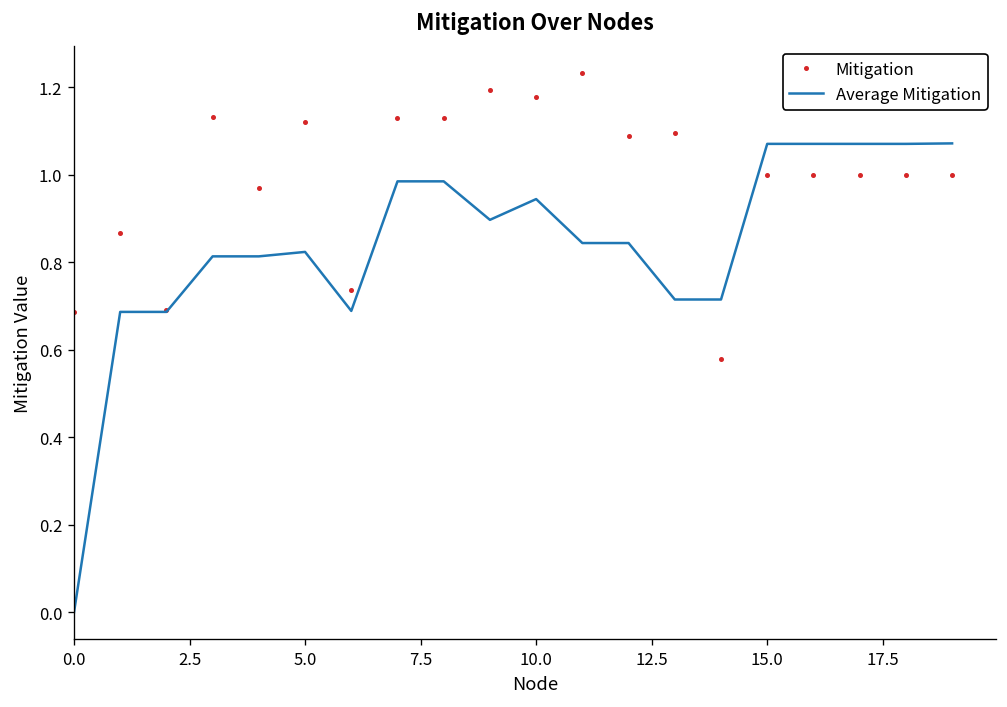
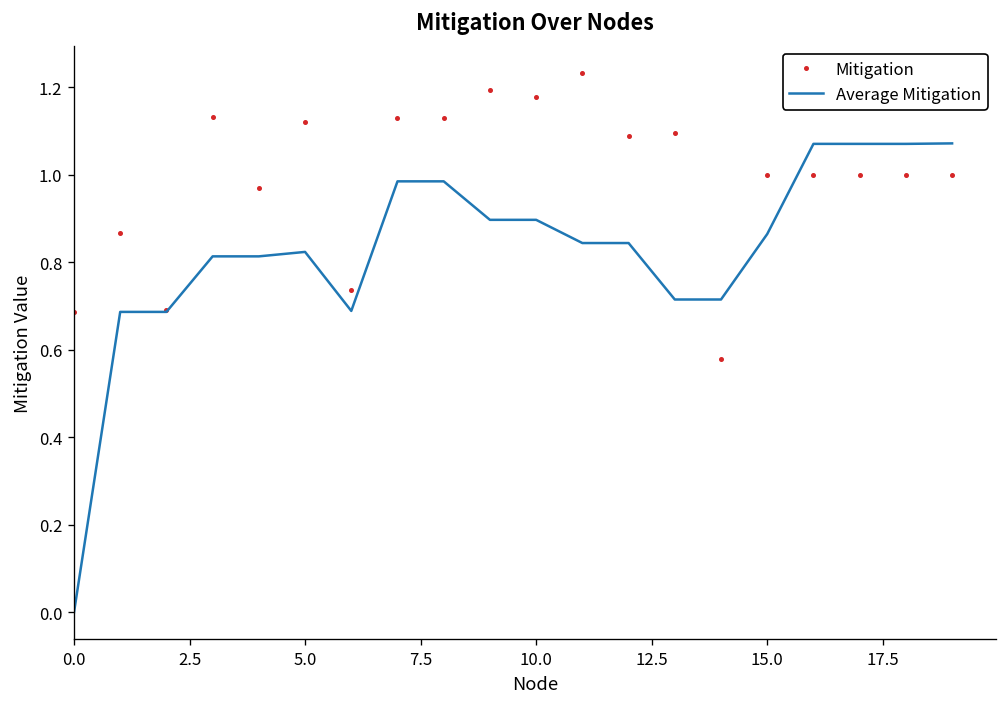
Average Mitigation, 10.0: 0.94 -> 0.90
Average Mitigation, 15.0: 1.07 -> 0.86
